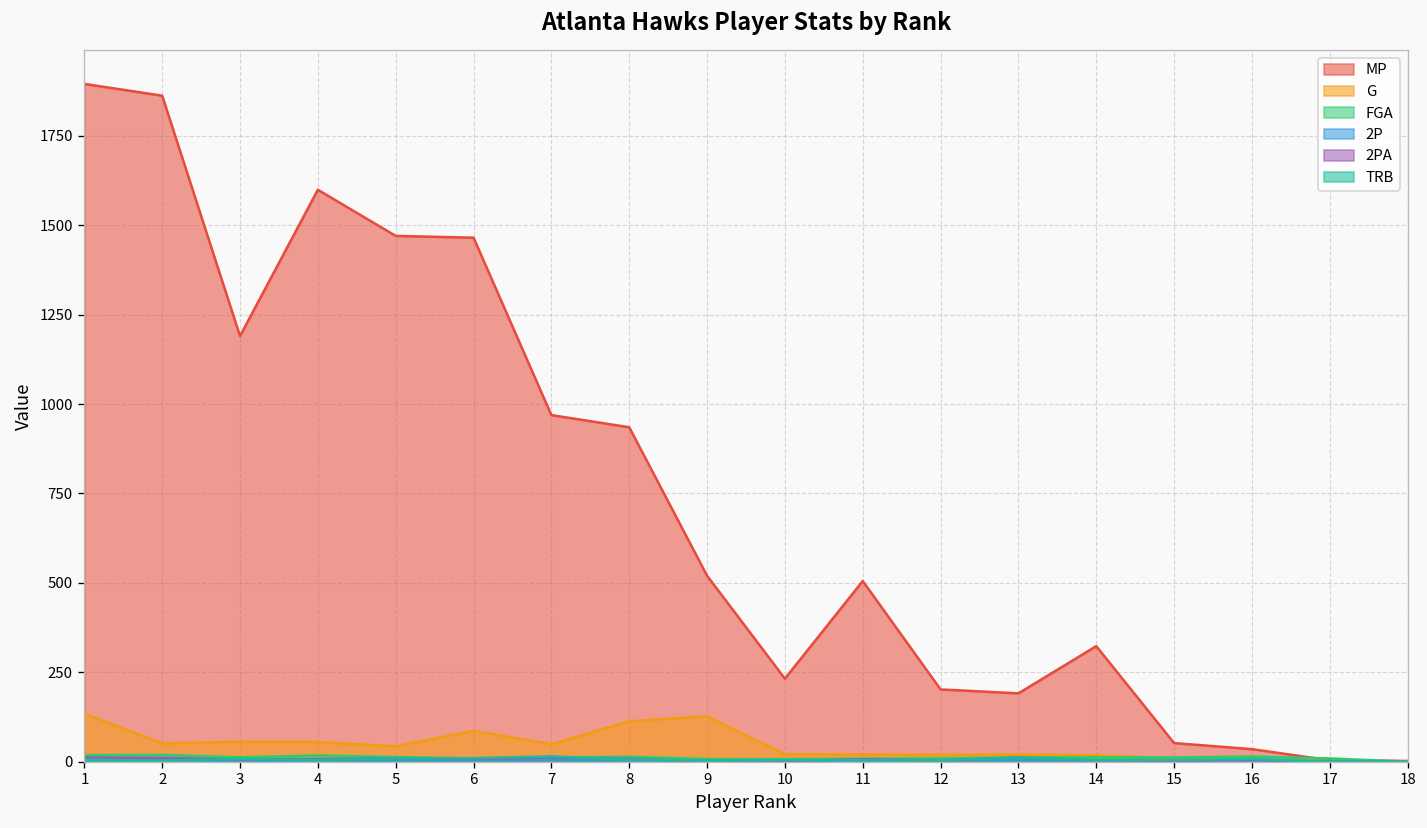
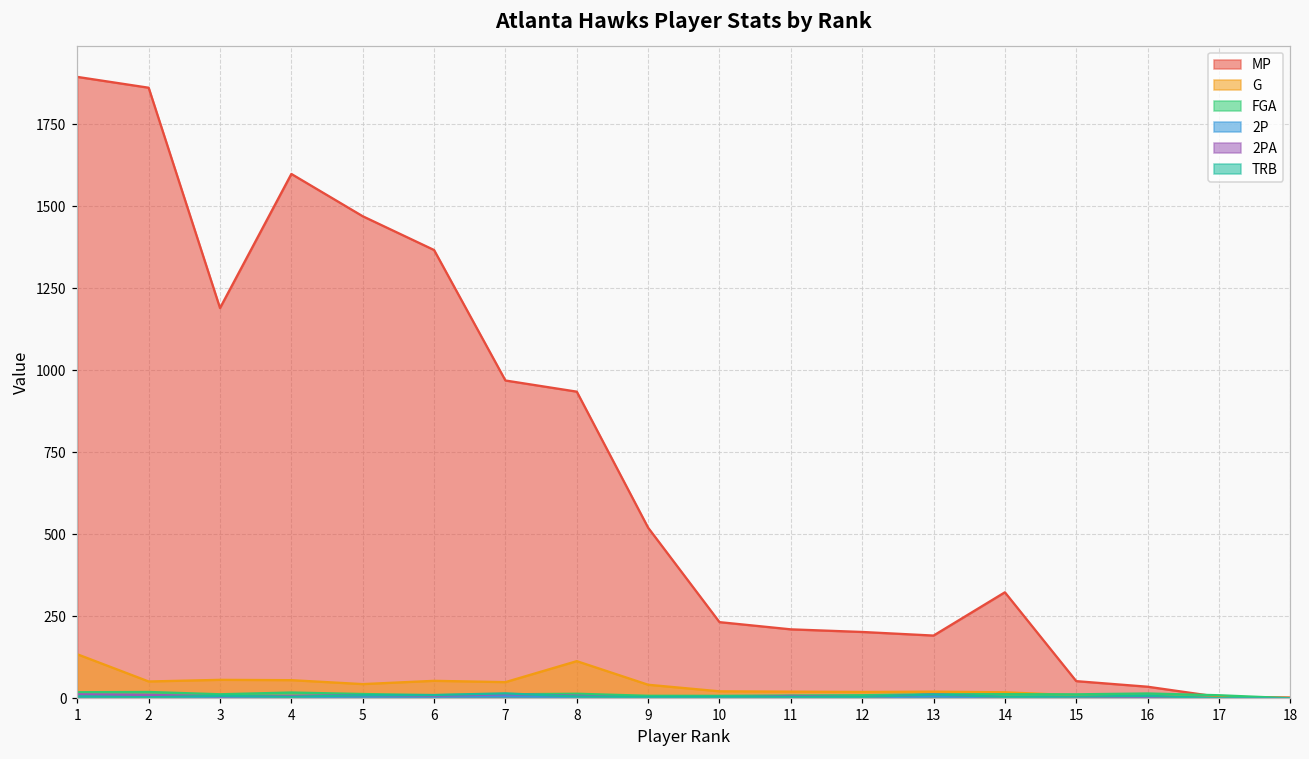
MP, 6: 1470 -> 1370
G, 6: 90 -> 50
G, 9: 130 -> 40
MP, 11: 510 -> 210
